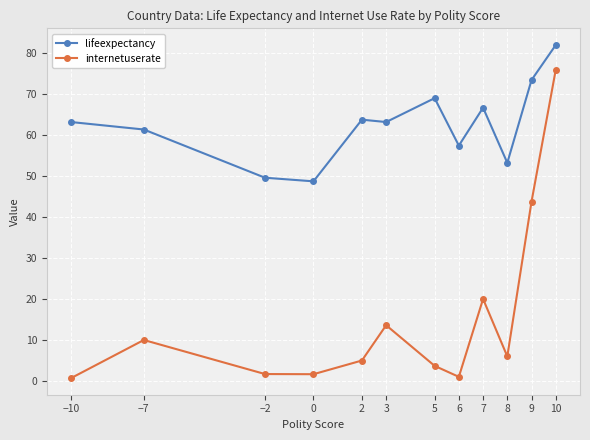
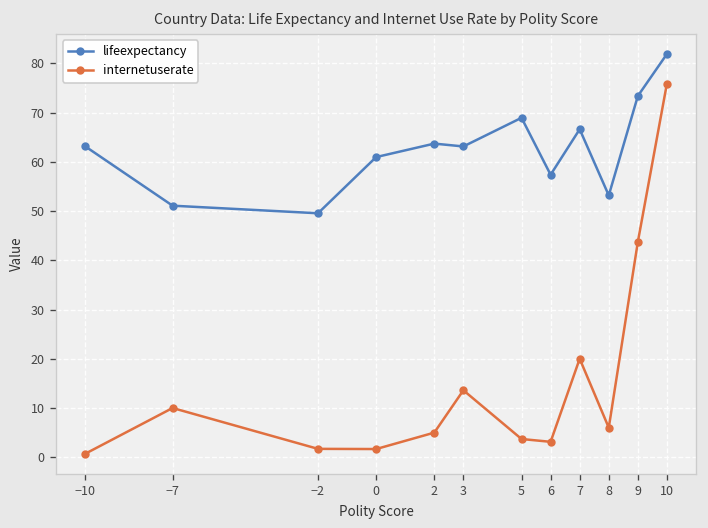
lifeexpectancy, −7: 61 -> 51
lifeexpectancy, 0: 49 -> 61
internetuserate, 6: 1 -> 3
